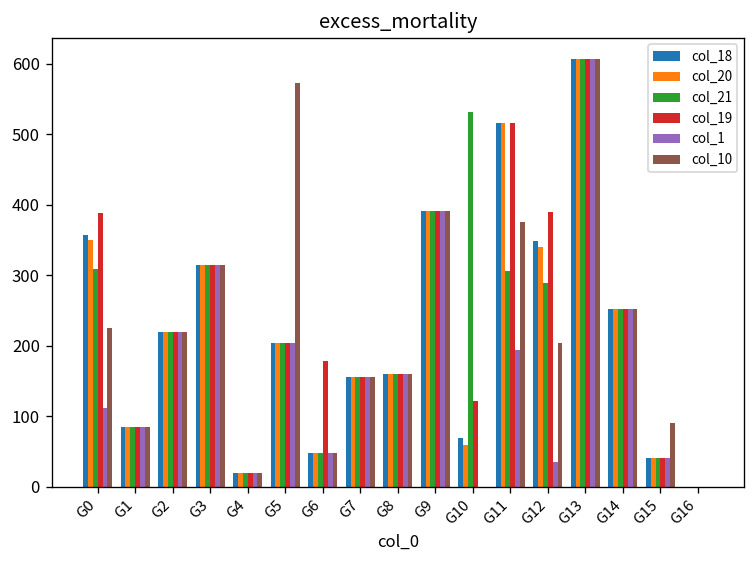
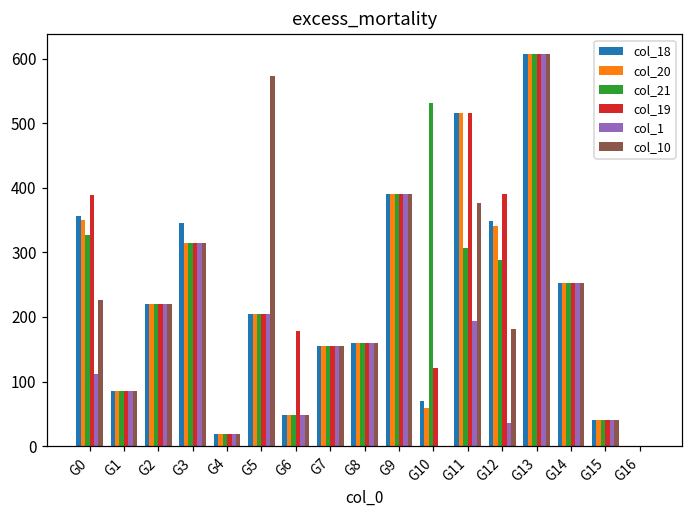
col_21, G0: 310 -> 330
col_18, G3: 310 -> 350
col_10, G12: 200 -> 180
col_10, G15: 90 -> 40
